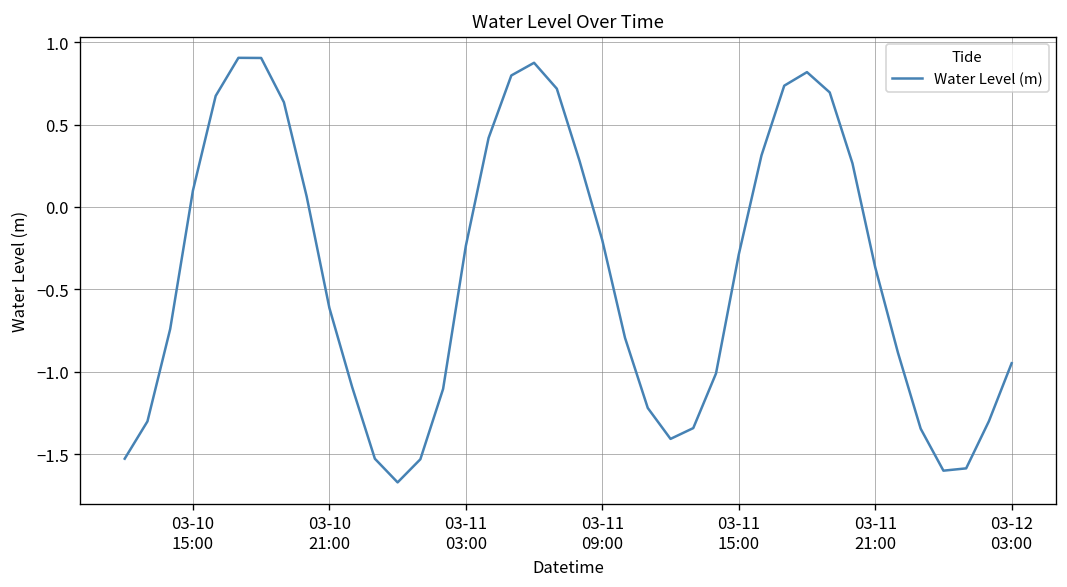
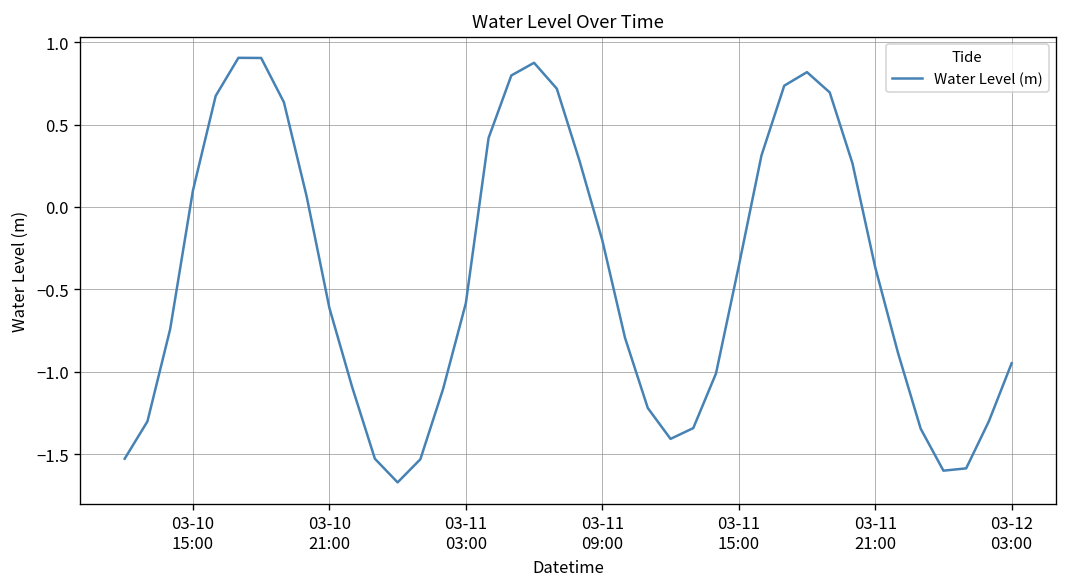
03-11 03:00: -0.24 -> -0.58
03-11 15:00: -0.29 -> -0.36
